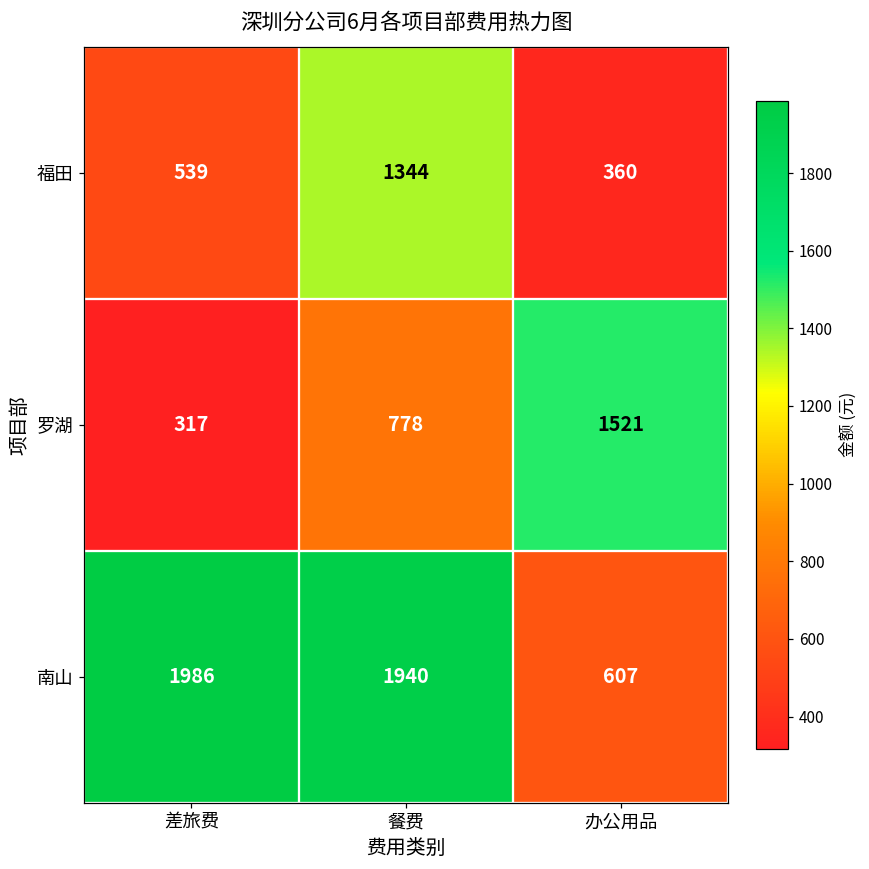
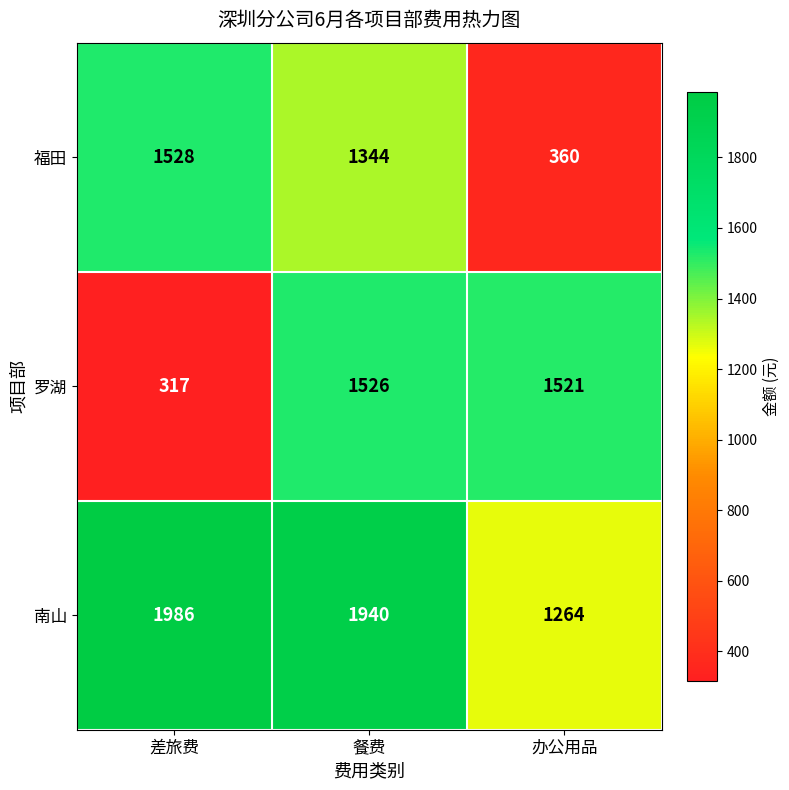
福田, 差旅费: 539 -> 1528
罗湖, 餐费: 778 -> 1526
南山, 办公用品: 607 -> 1264
